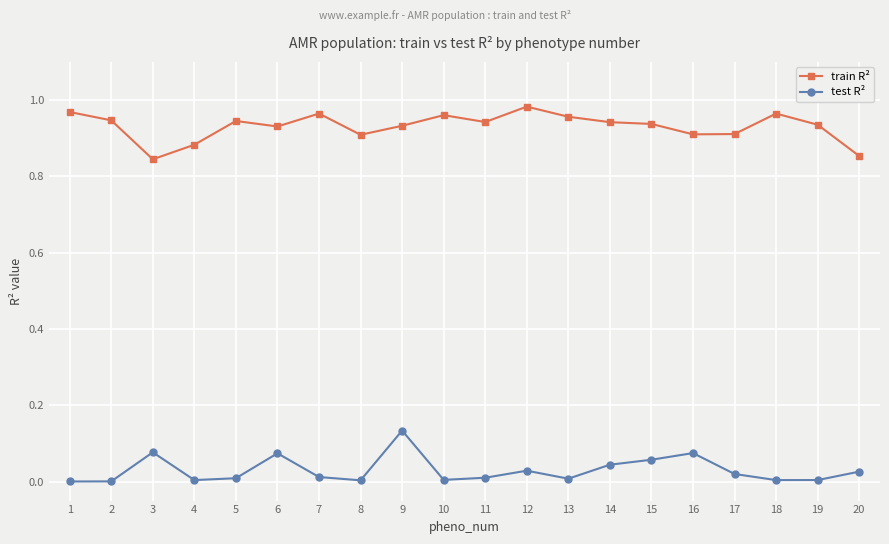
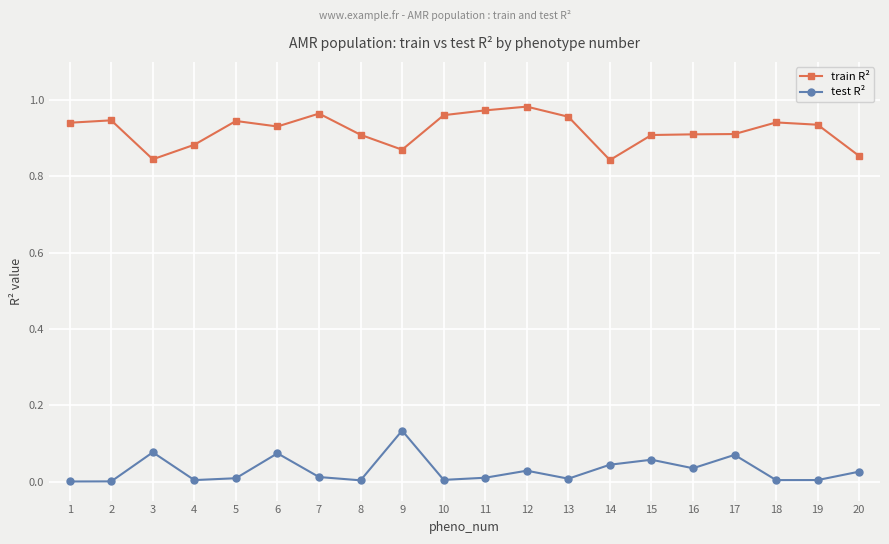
train R², 1: 0.97 -> 0.94
train R², 9: 0.93 -> 0.87
train R², 11: 0.94 -> 0.97
train R², 14: 0.94 -> 0.84
train R², 15: 0.94 -> 0.91
test R², 16: 0.07 -> 0.03
test R², 17: 0.02 -> 0.07
train R², 18: 0.96 -> 0.94
